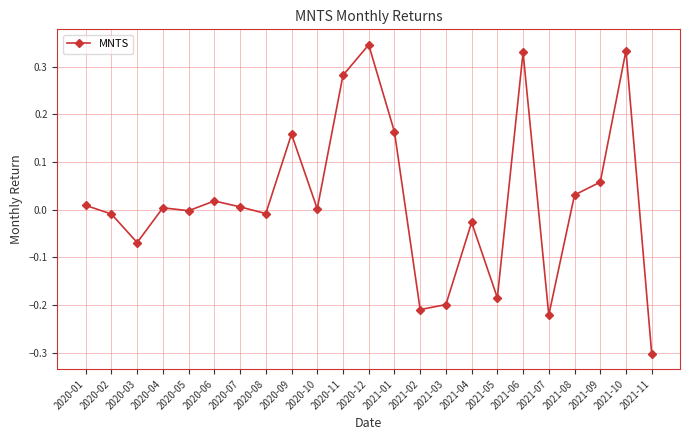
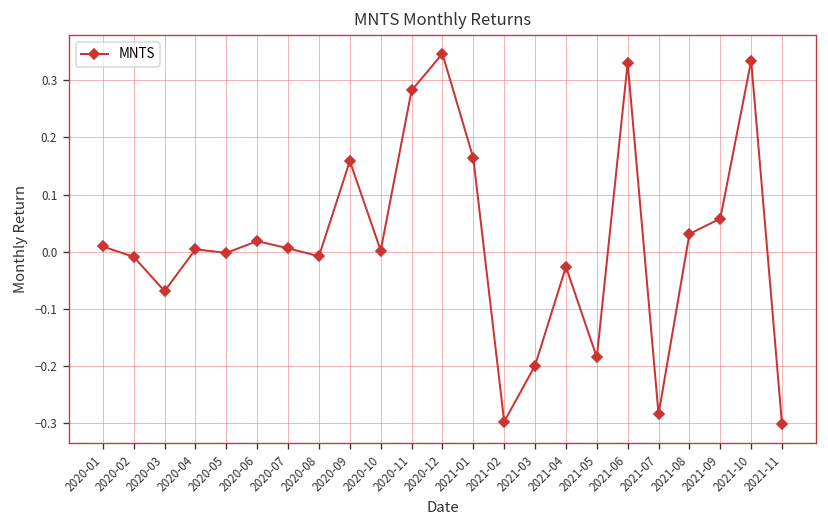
2021-02: -0.21 -> -0.30
2021-07: -0.22 -> -0.28
